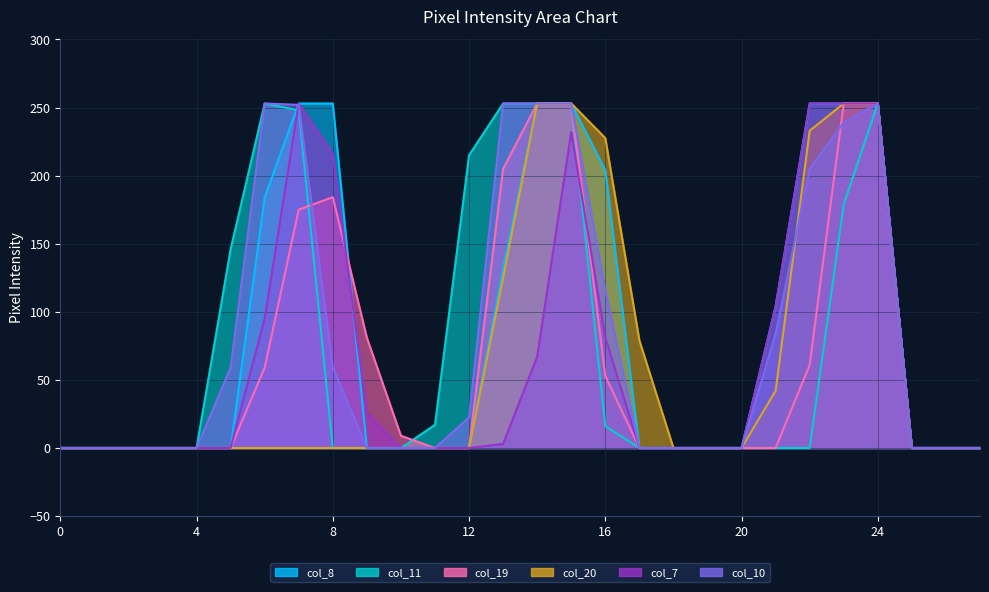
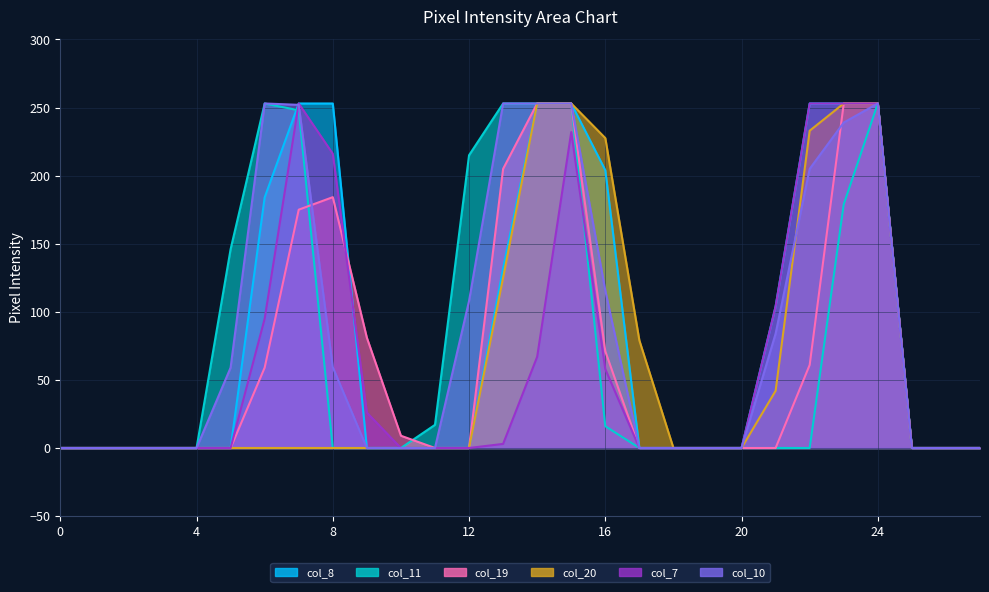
col_10, 12: 23 -> 108
col_19, 16: 53 -> 71
col_7, 16: 81 -> 58
